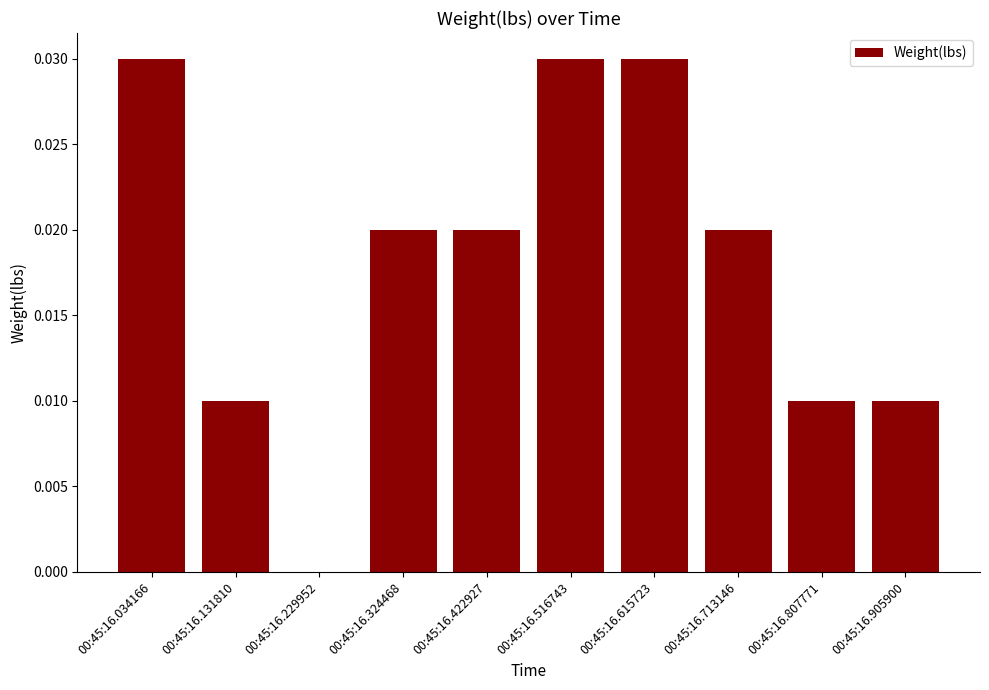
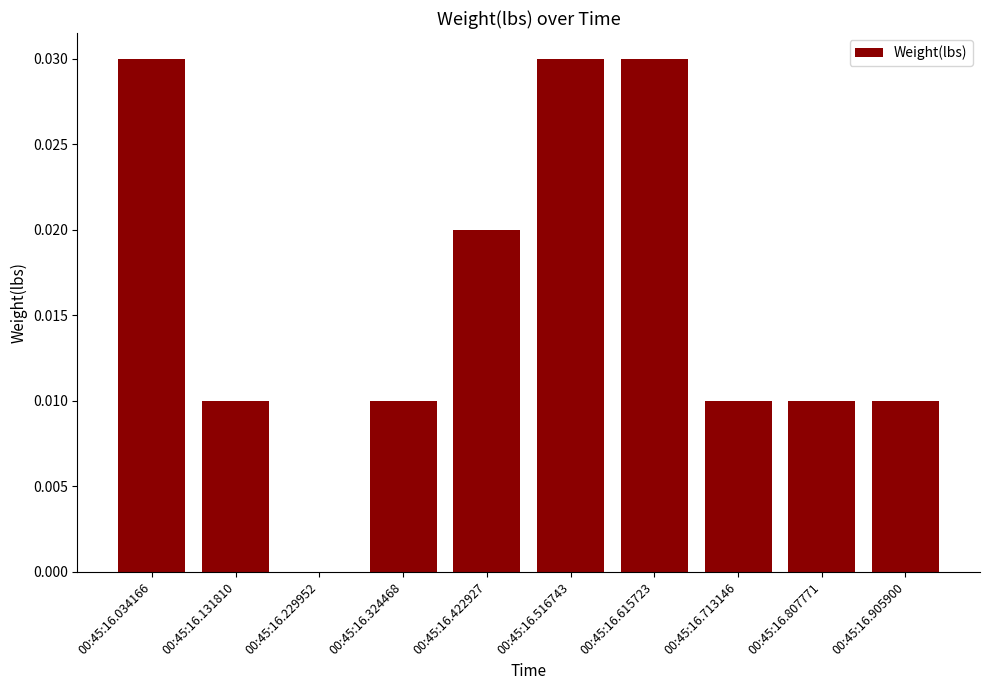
00:45:16.324468: 0.02 -> 0.01
00:45:16.713146: 0.02 -> 0.01
